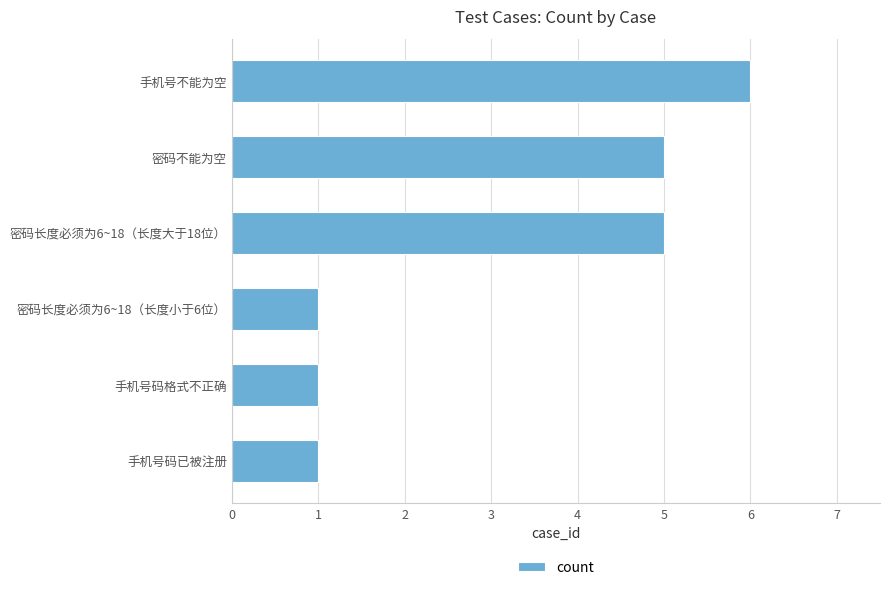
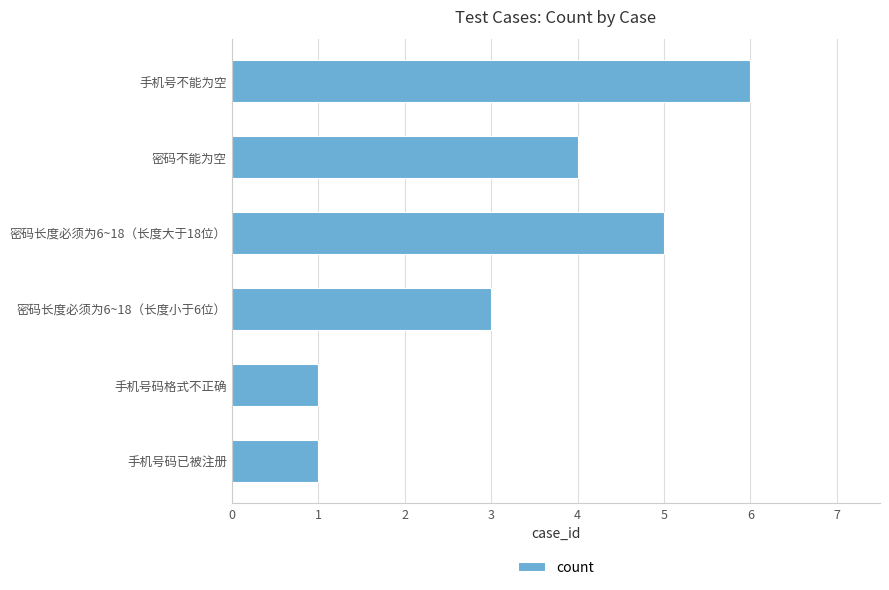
密码不能为空: 5 -> 4
密码长度必须为6~18（长度小于6位）: 1 -> 3
